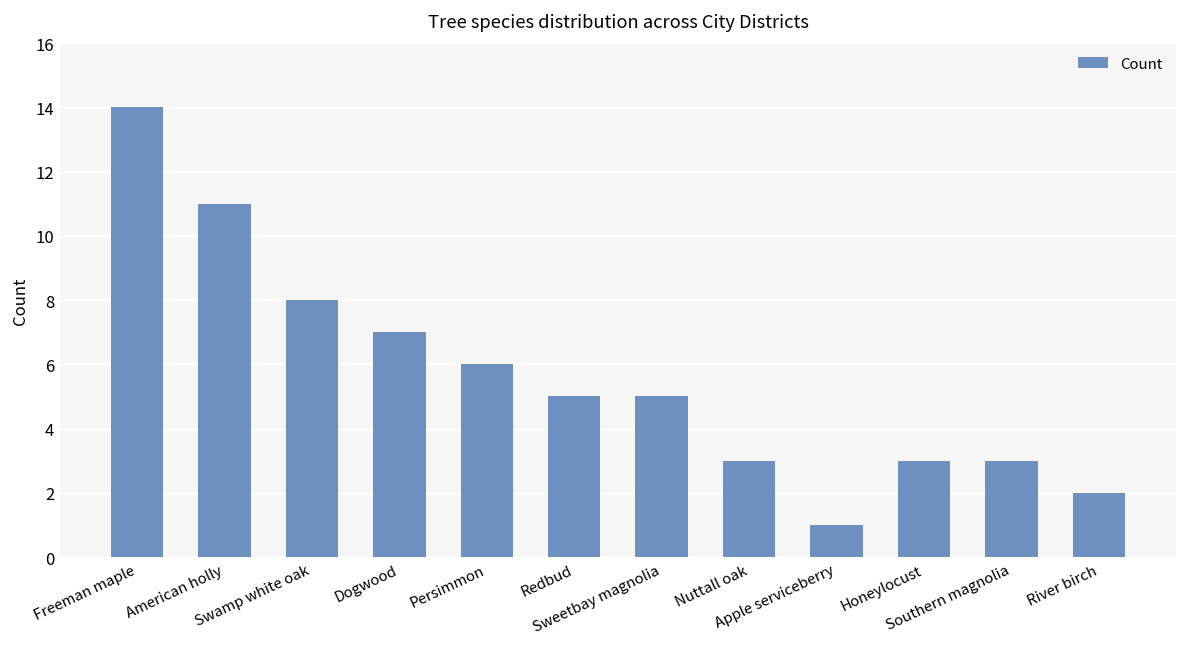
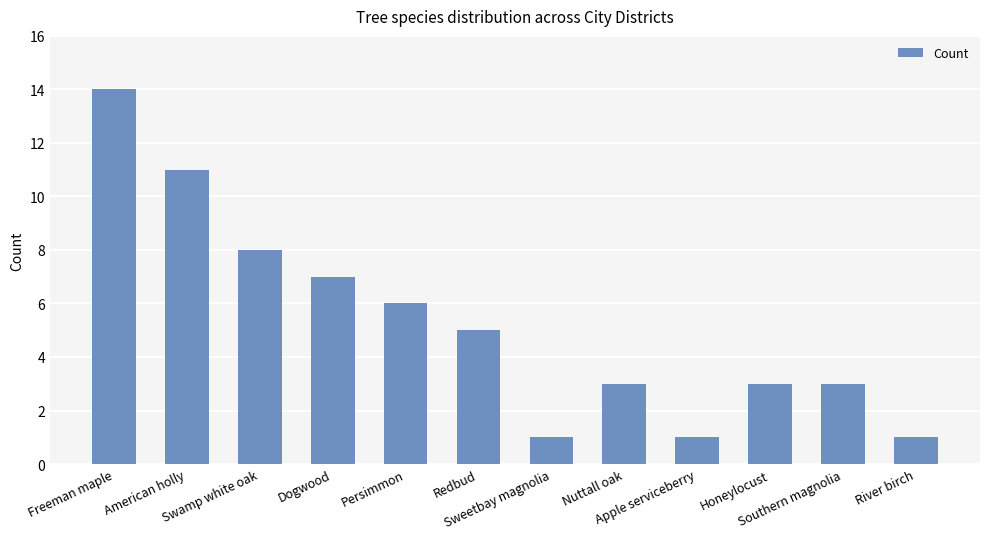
Sweetbay magnolia: 5 -> 1
River birch: 2 -> 1
